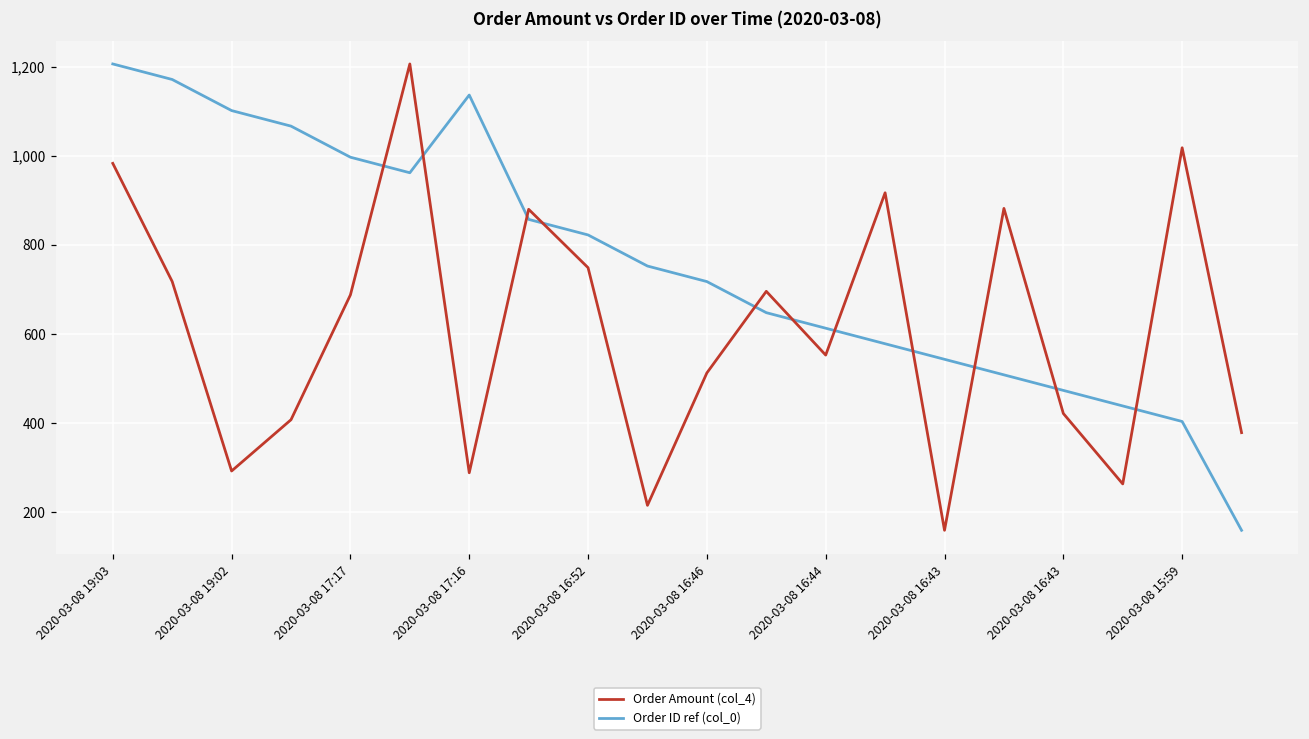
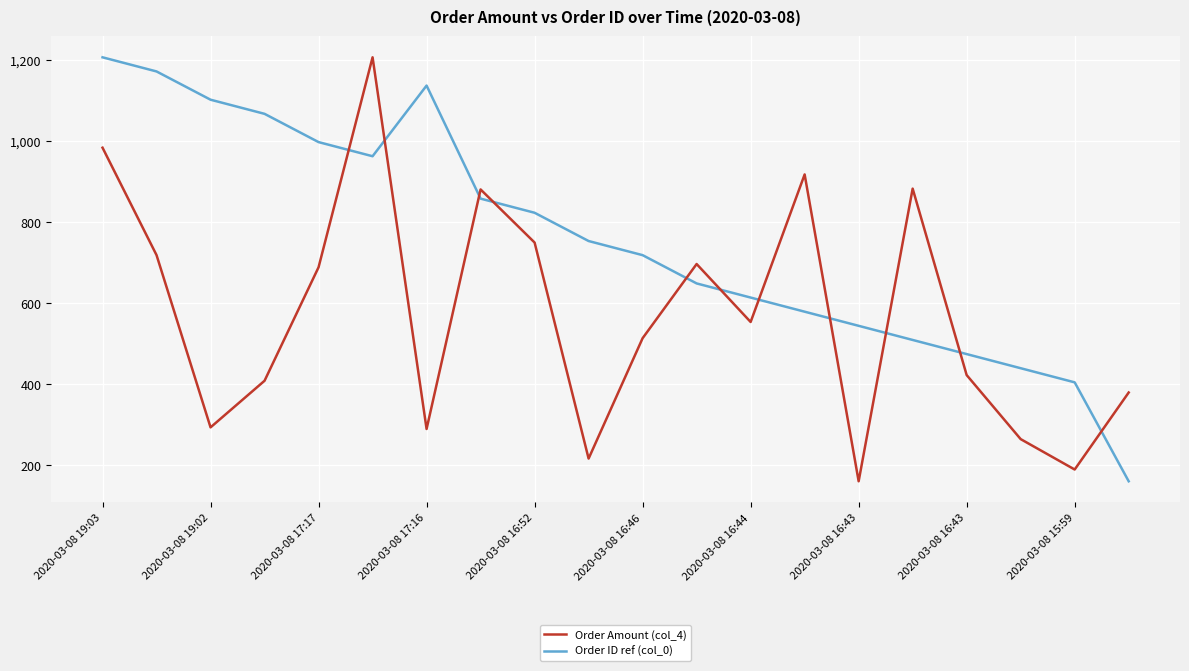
Order Amount (col_4), 2020-03-08 15:59: 1,020 -> 190
